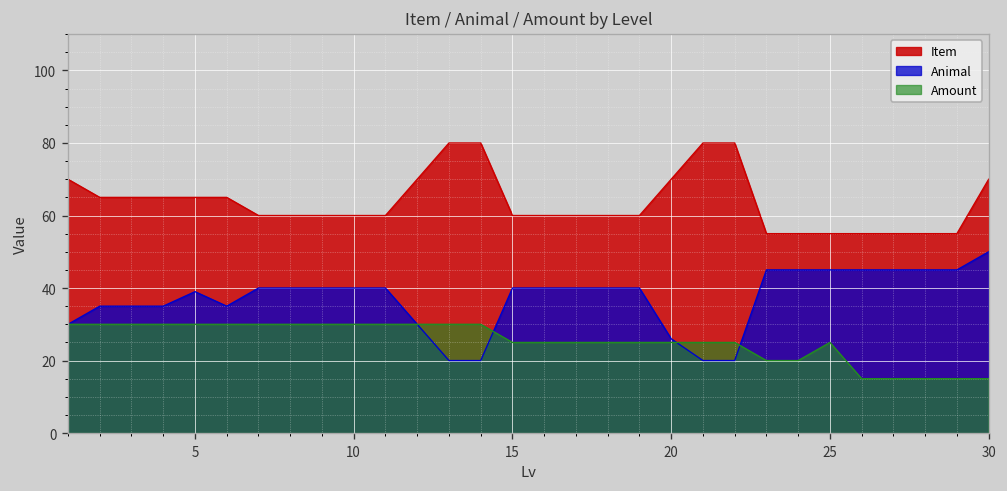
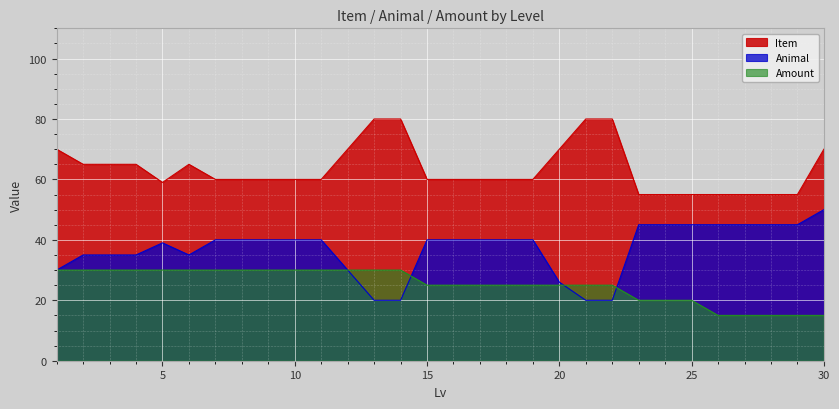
Item, 5: 65 -> 59
Amount, 25: 25 -> 20
